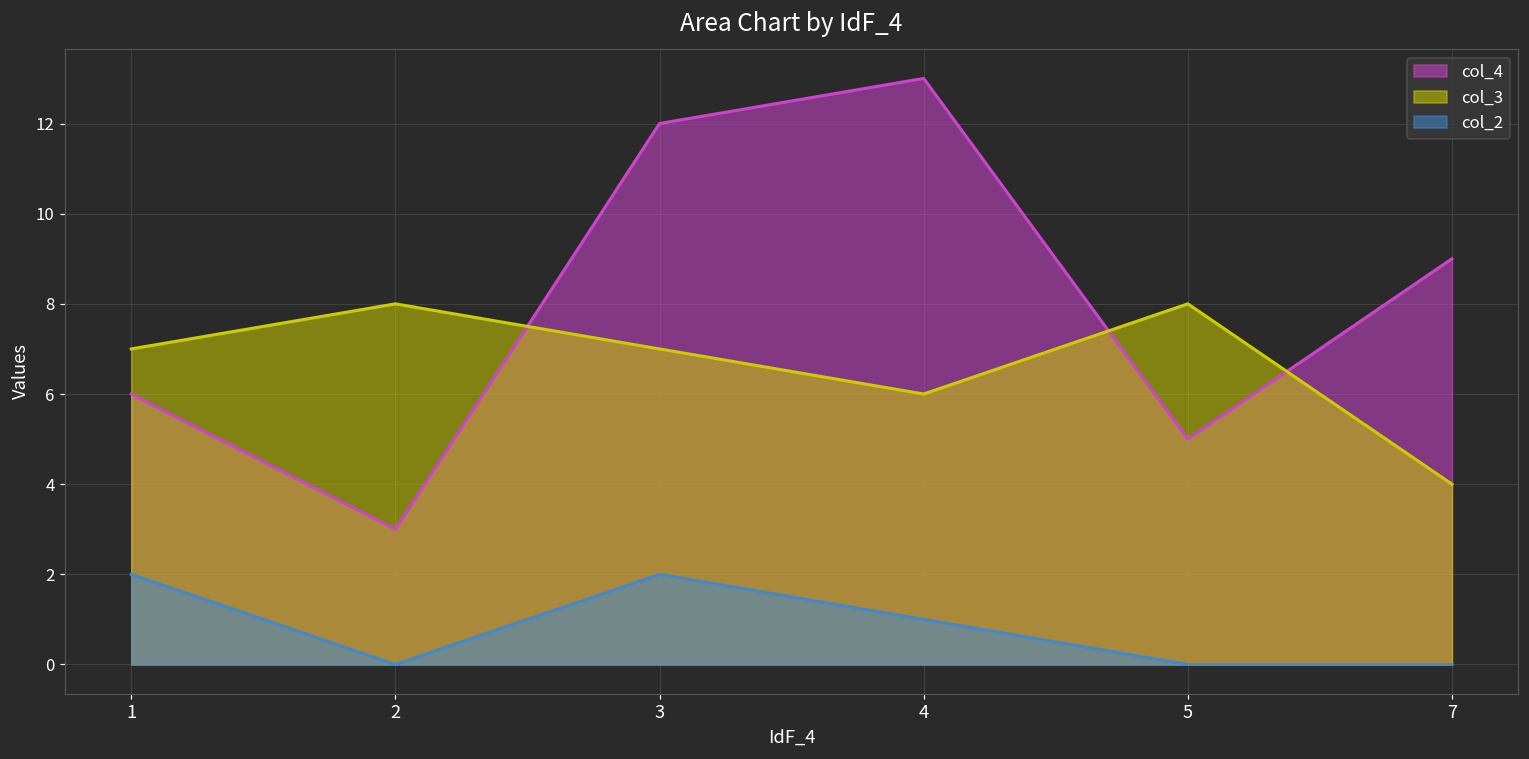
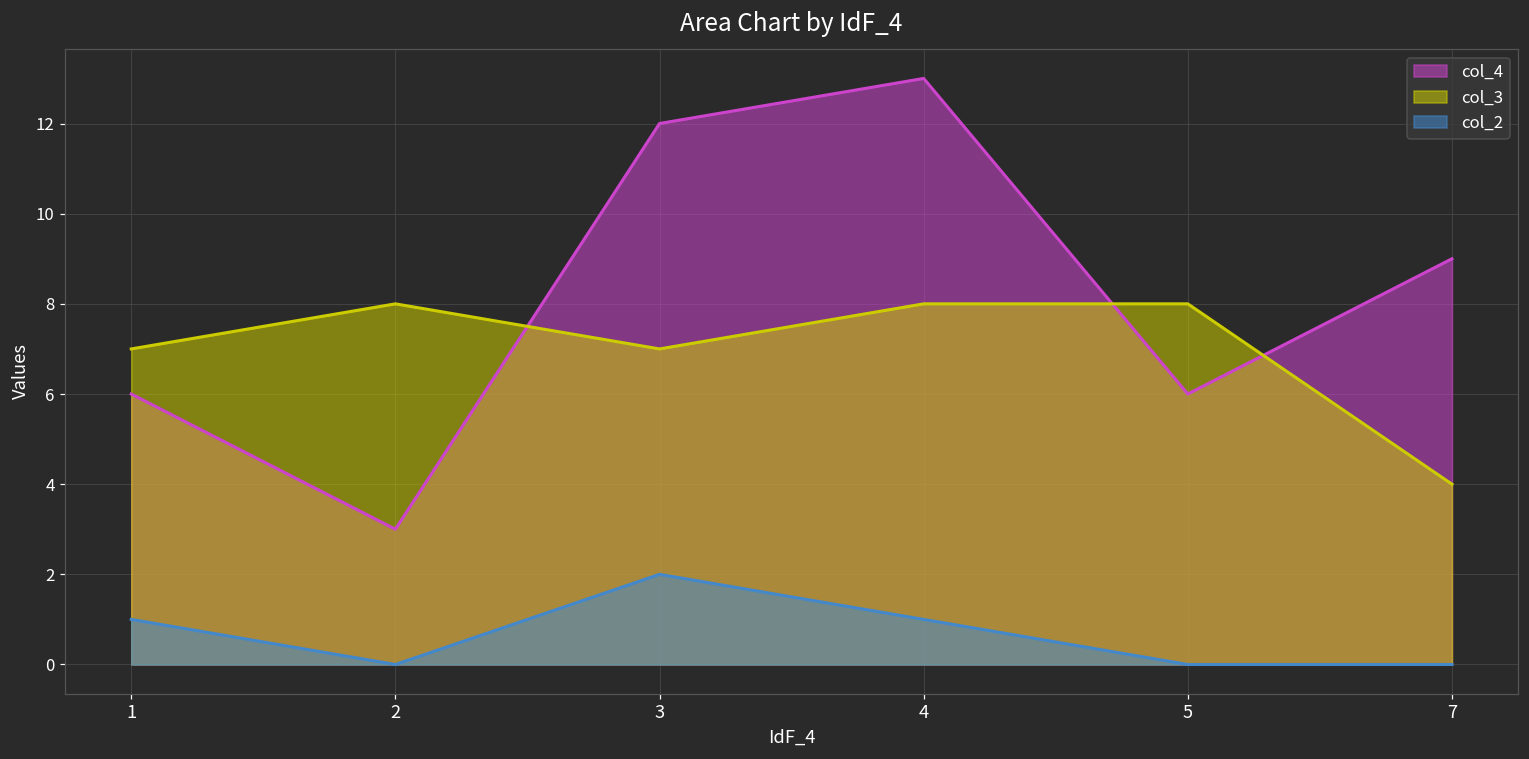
col_2, 1: 2 -> 1
col_3, 4: 6 -> 8
col_4, 5: 5 -> 6
